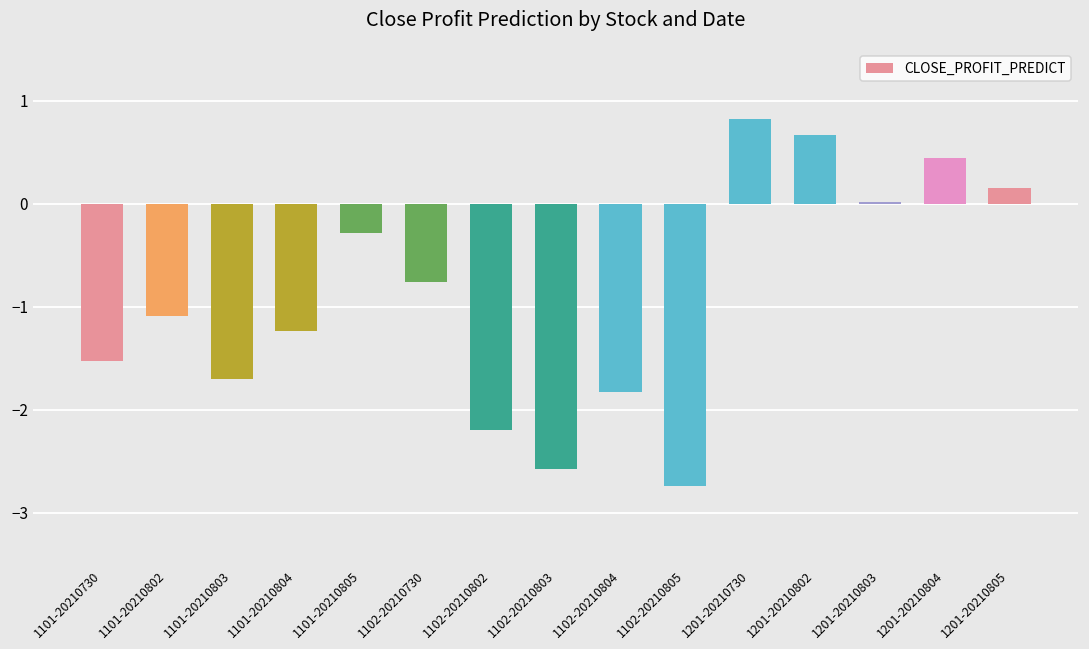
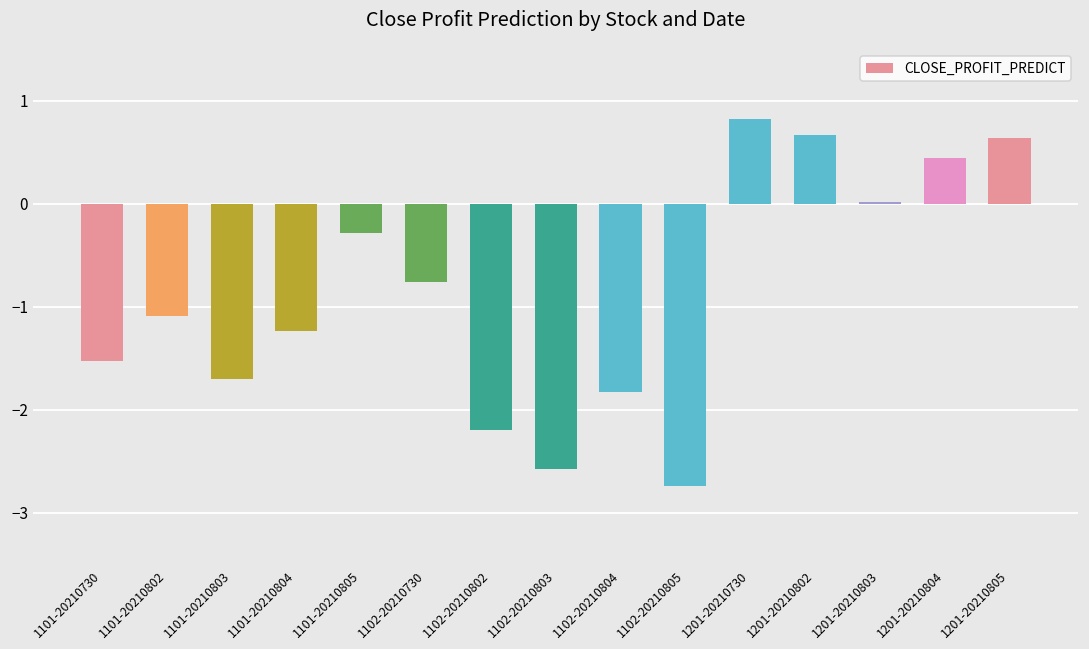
1201-20210805: 0.2 -> 0.6
